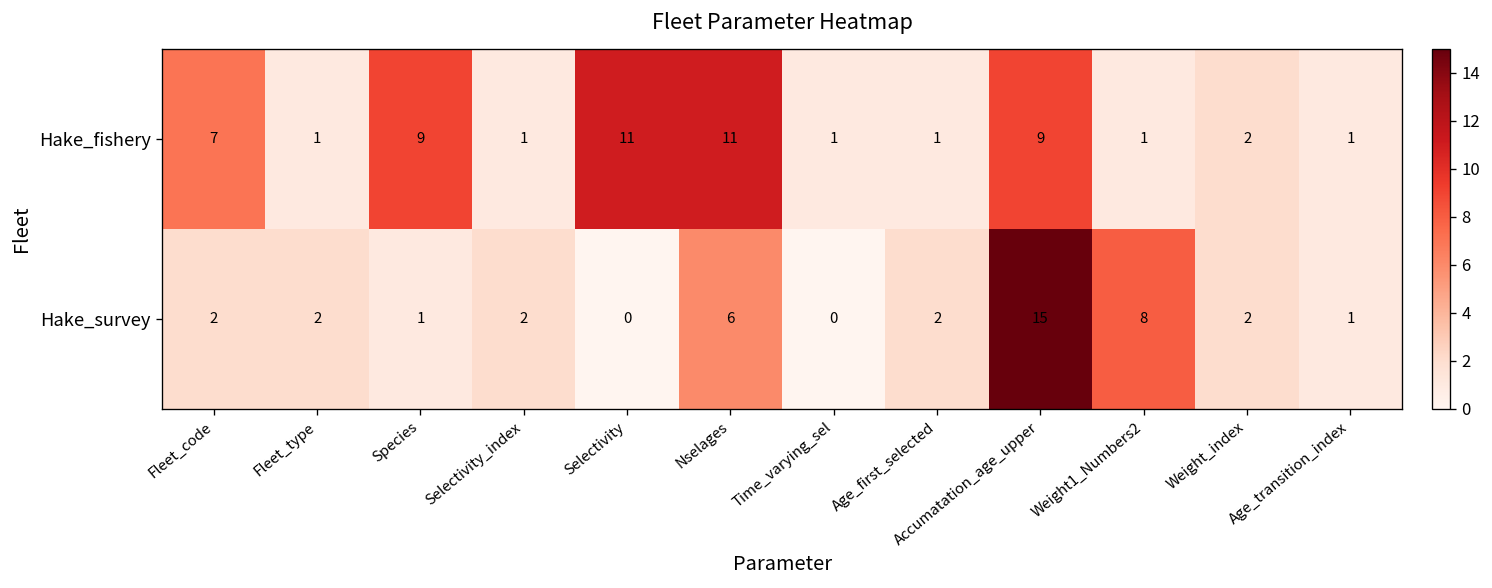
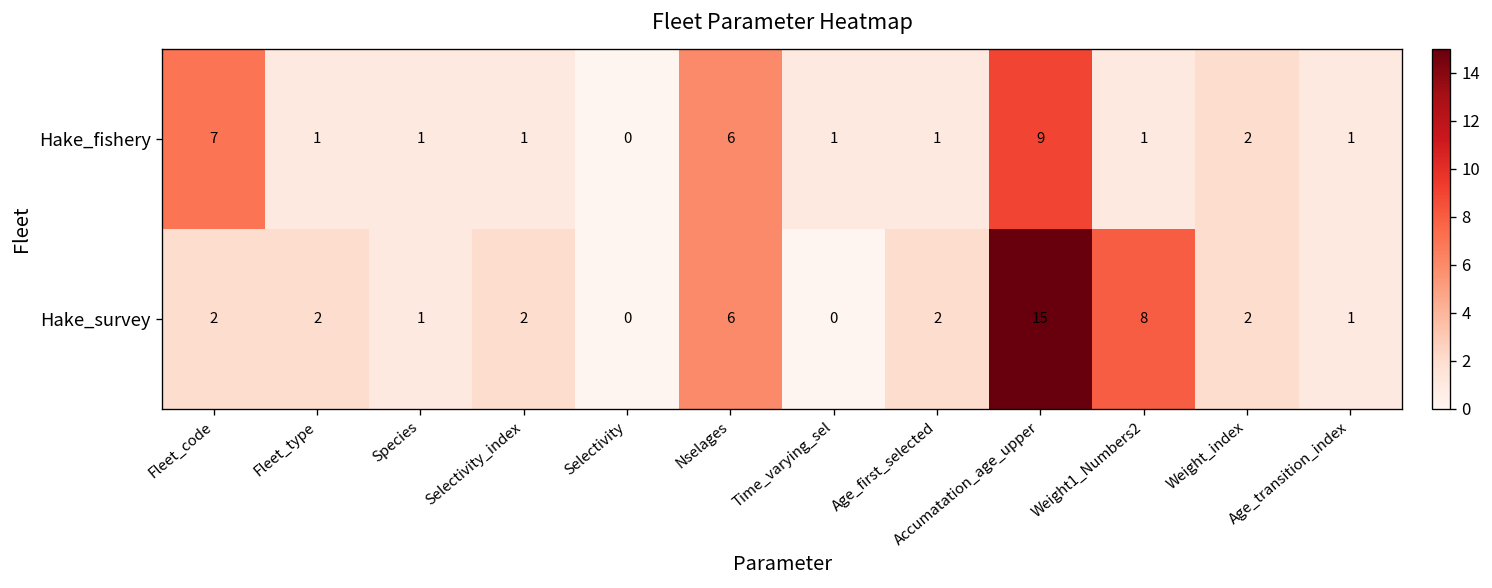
Hake_fishery, Species: 9 -> 1
Hake_fishery, Selectivity: 11 -> 0
Hake_fishery, Nselages: 11 -> 6
